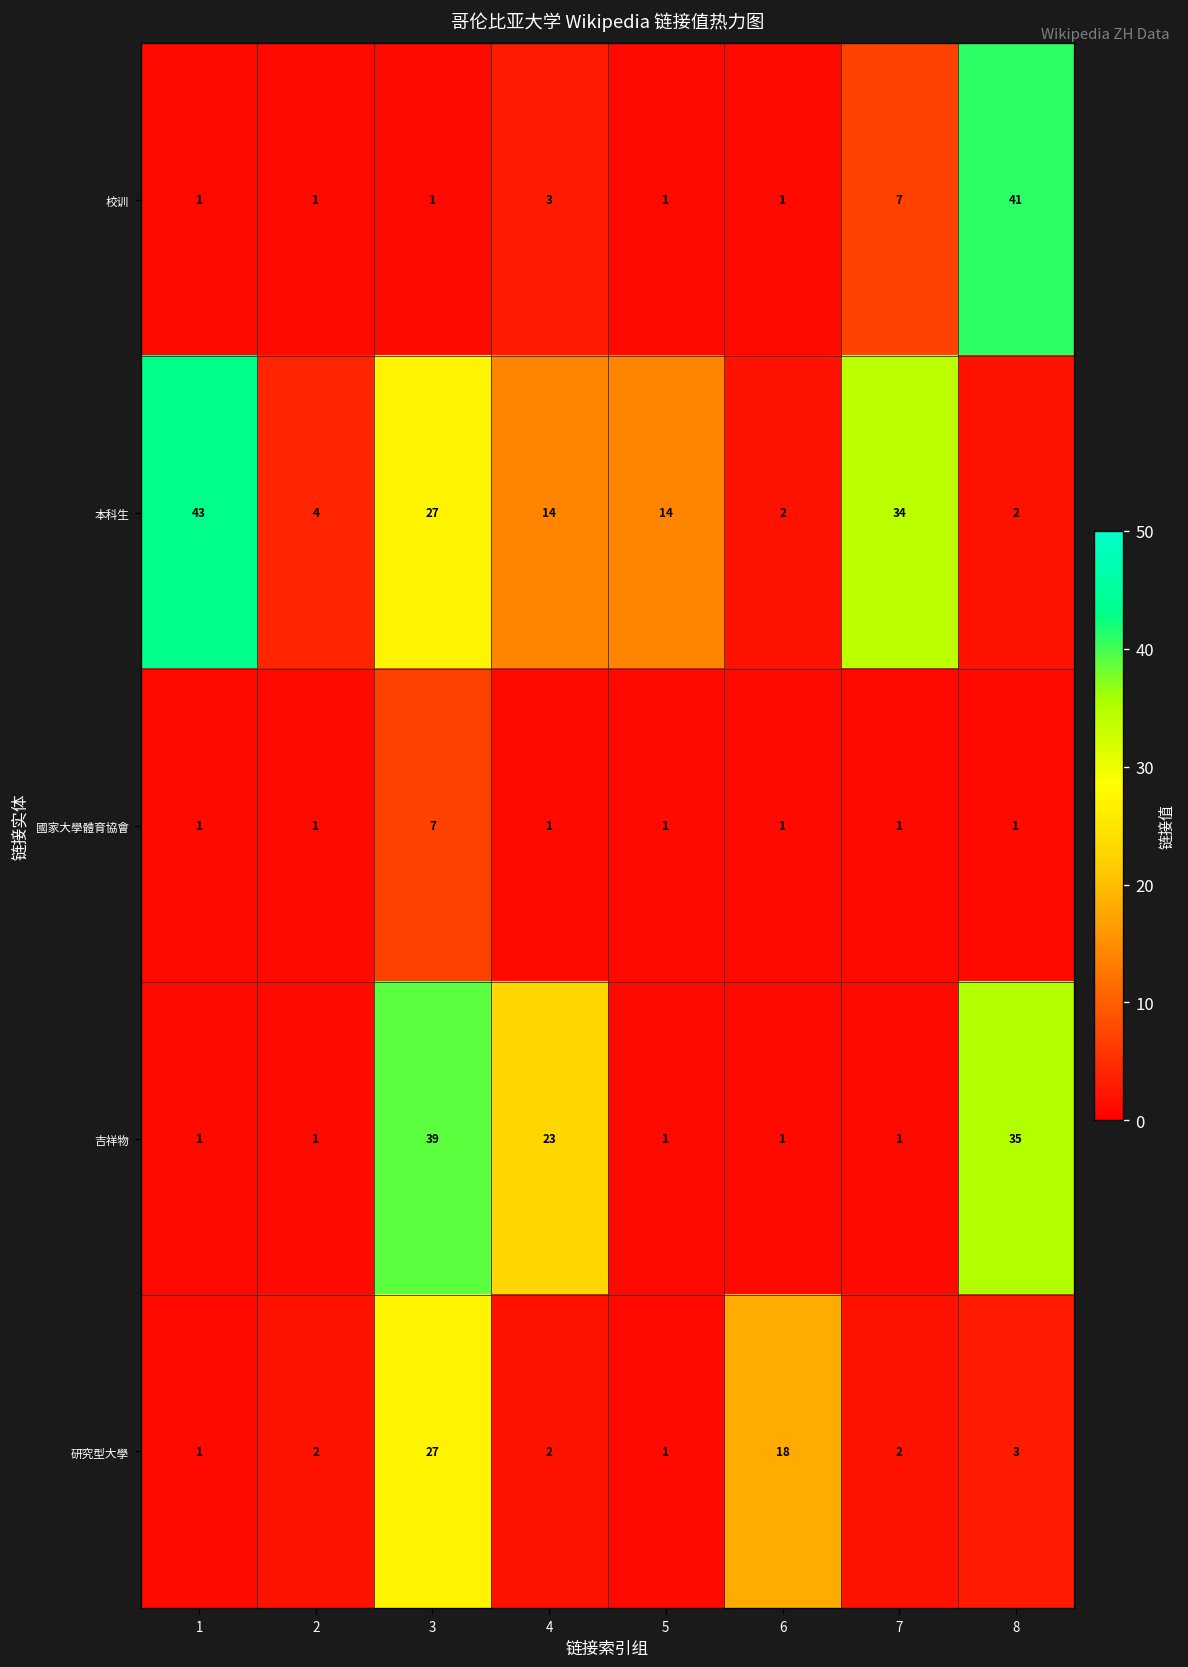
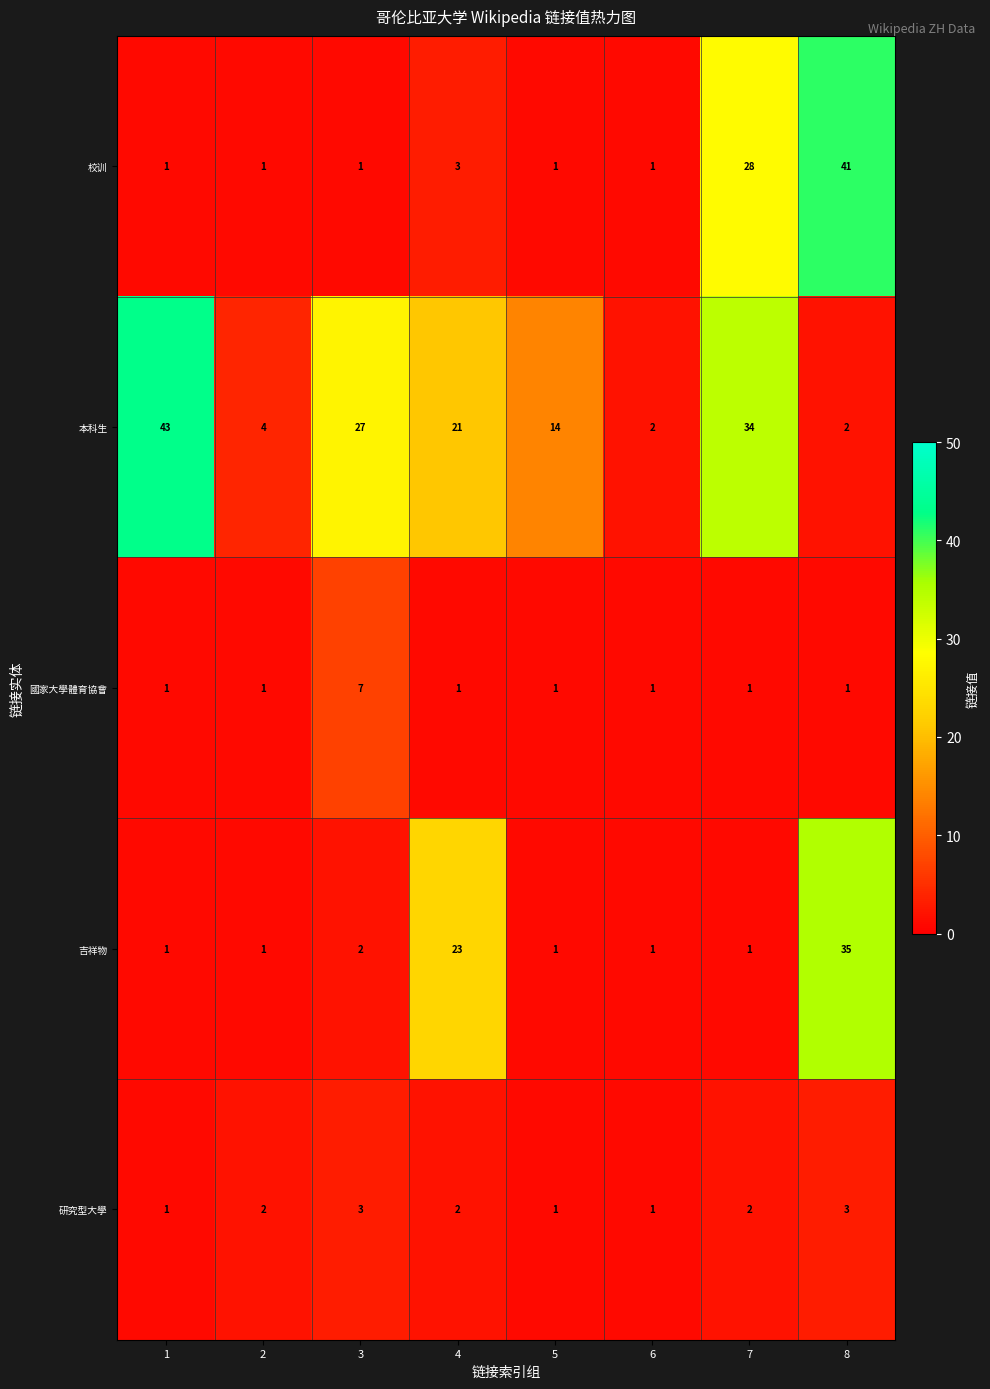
校训, 7: 7 -> 28
本科生, 4: 14 -> 21
吉祥物, 3: 39 -> 2
研究型大學, 3: 27 -> 3
研究型大學, 6: 18 -> 1
